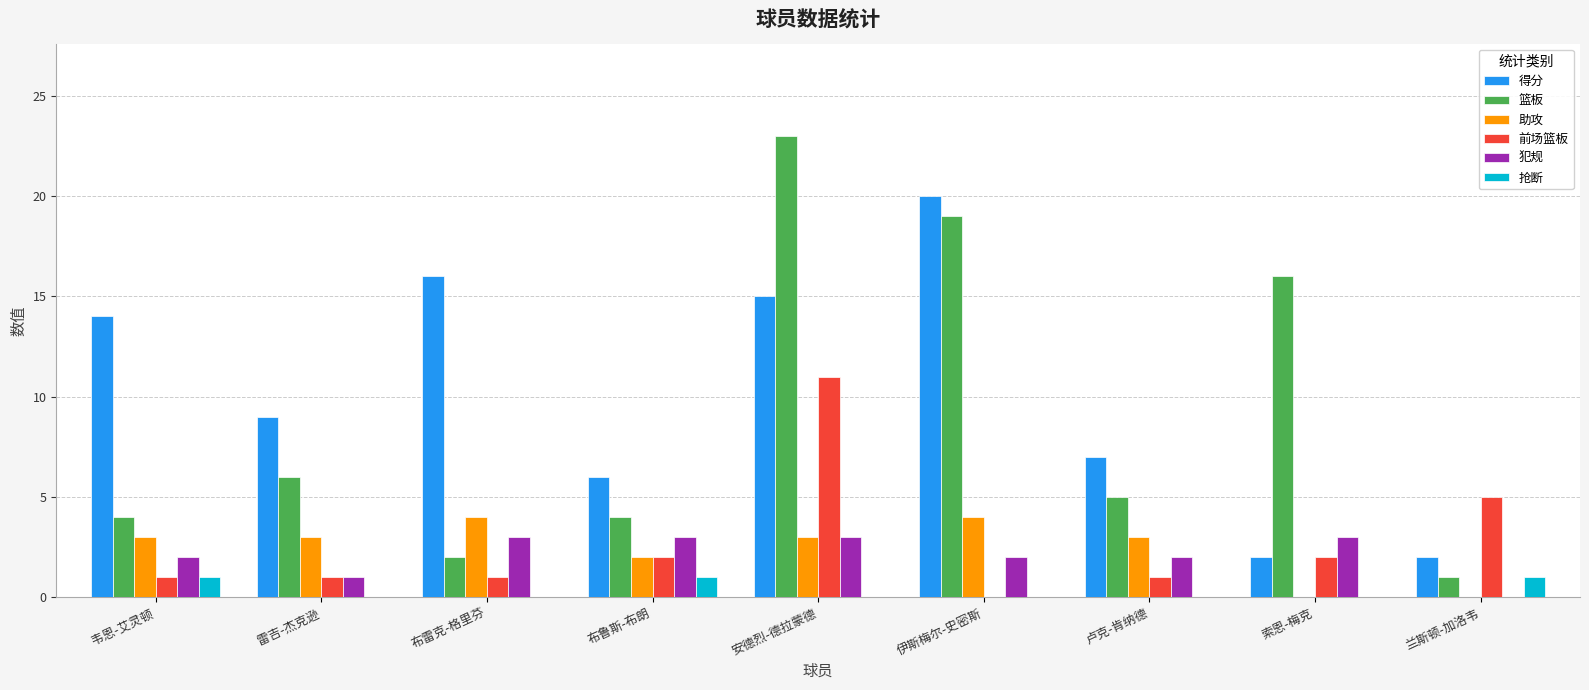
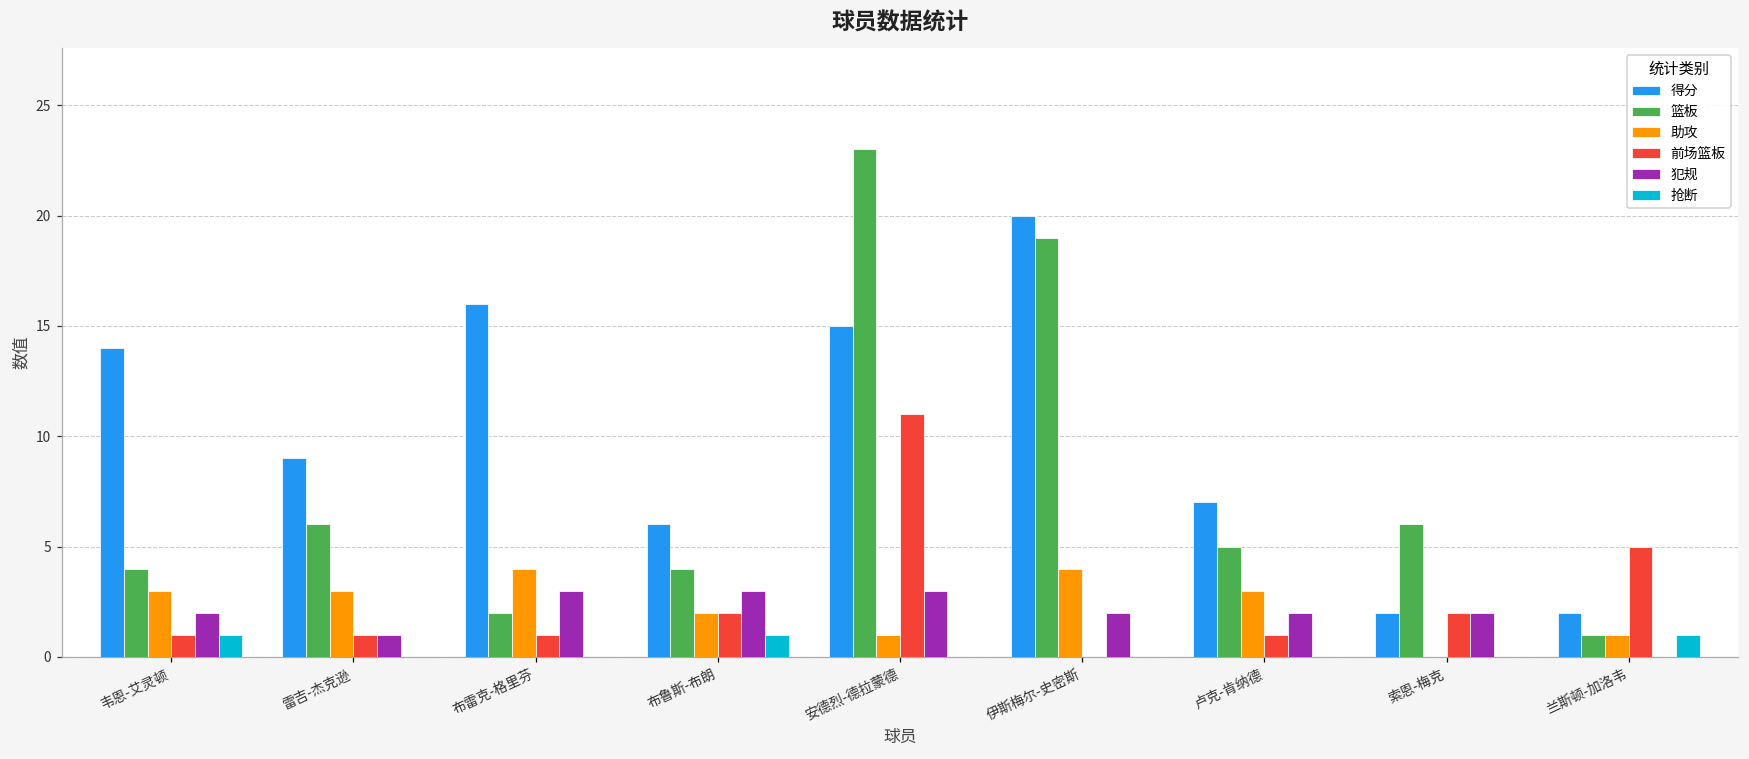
助攻, 安德烈-德拉蒙德: 3 -> 1
篮板, 索恩-梅克: 16 -> 6
犯规, 索恩-梅克: 3 -> 2
助攻, 兰斯顿-加洛韦: 0 -> 1
